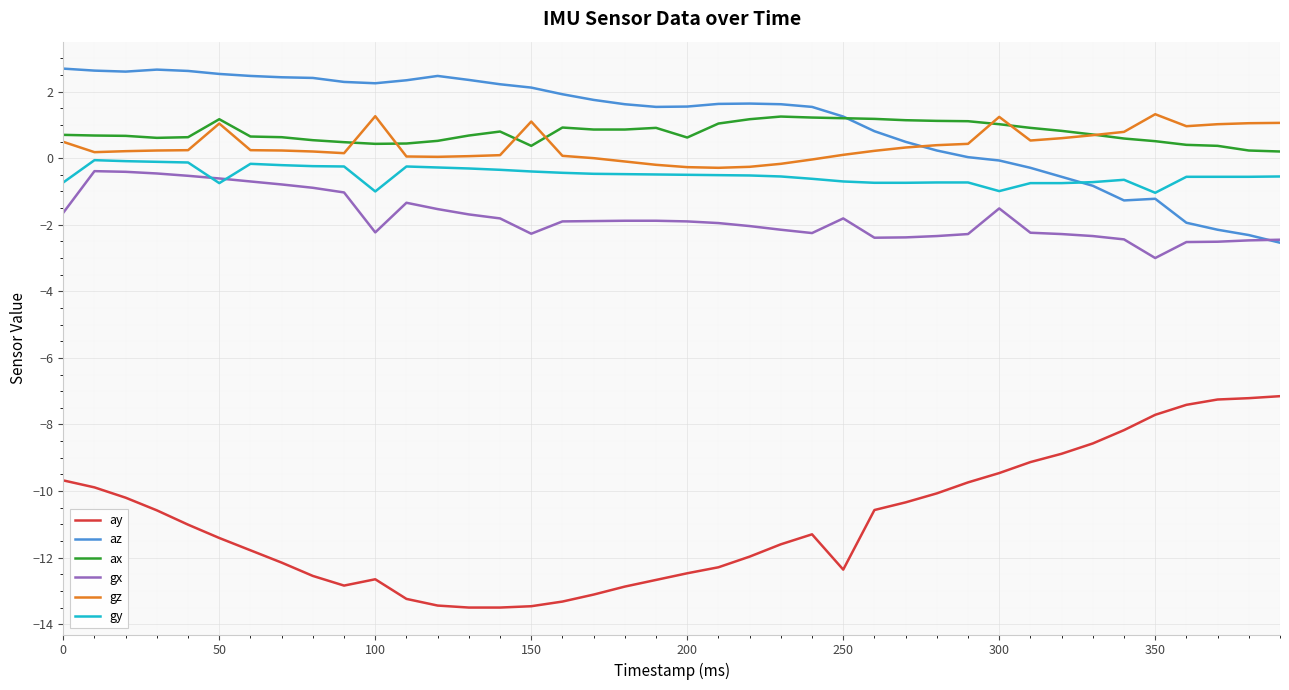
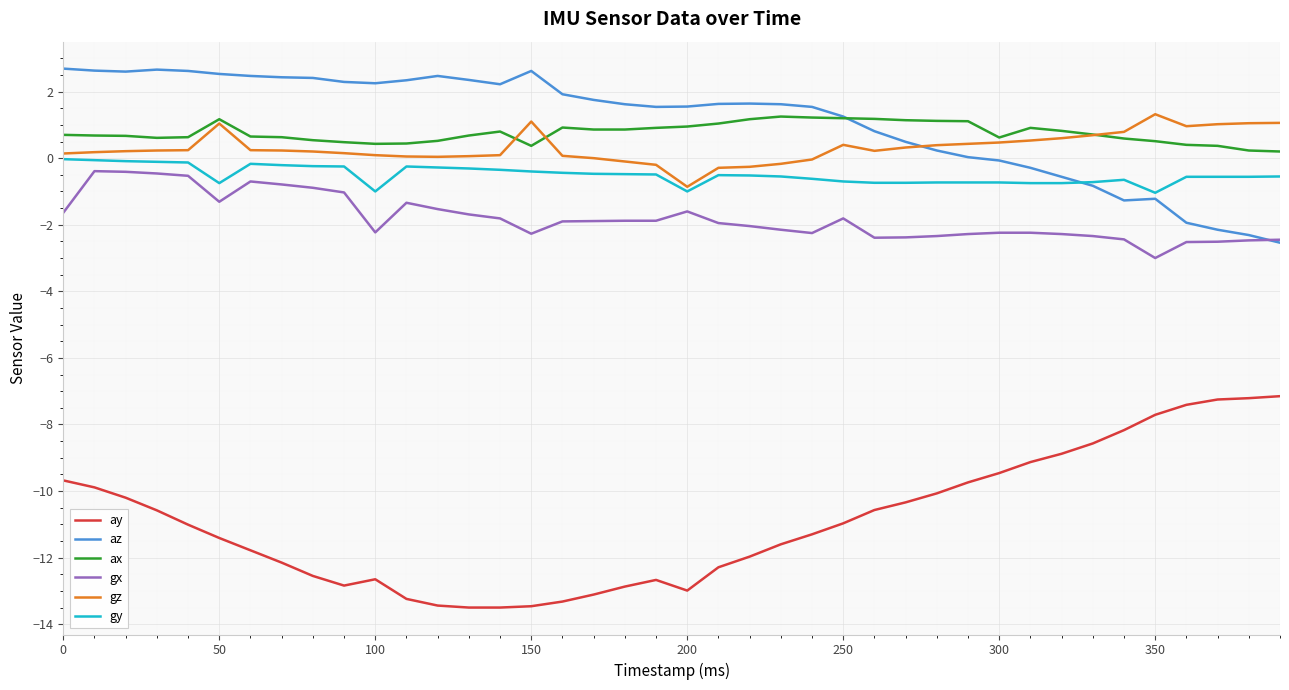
gz, 0: 0.5 -> 0.1
gy, 0: -0.7 -> 0.0
gx, 50: -0.6 -> -1.3
gz, 100: 1.3 -> 0.1
az, 150: 2.1 -> 2.6
ay, 200: -12.5 -> -13.0
ax, 200: 0.6 -> 1.0
gx, 200: -1.9 -> -1.6
gz, 200: -0.3 -> -0.9
gy, 200: -0.5 -> -1.0
ay, 250: -12.4 -> -11.0
gz, 250: 0.1 -> 0.4
ax, 300: 1.0 -> 0.6
gx, 300: -1.5 -> -2.2
gz, 300: 1.2 -> 0.5
gy, 300: -1.0 -> -0.7
